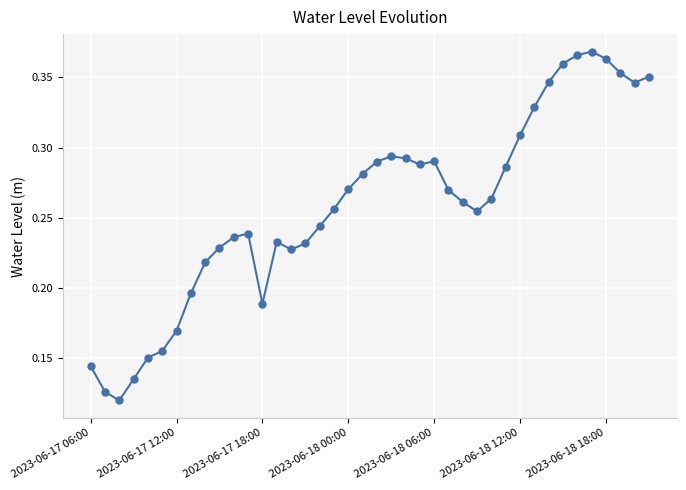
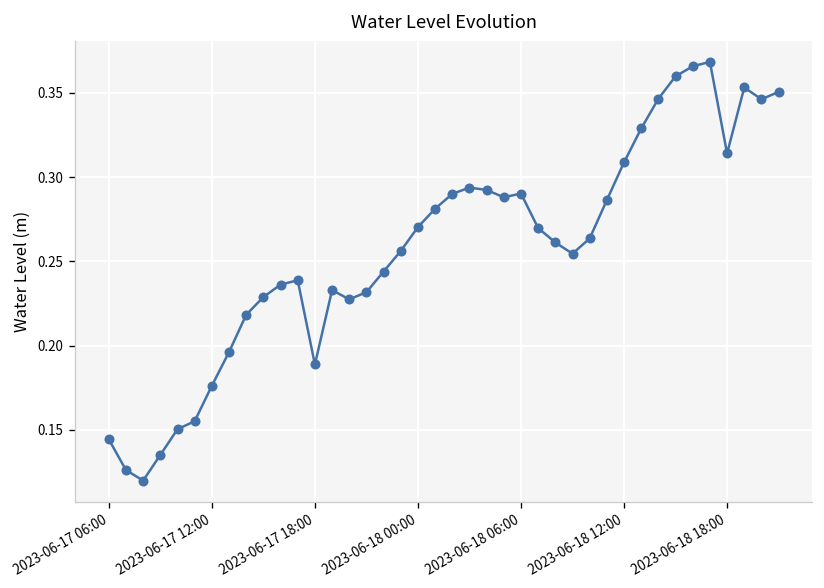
2023-06-17 12:00: 0.170 -> 0.176
2023-06-18 18:00: 0.363 -> 0.314
